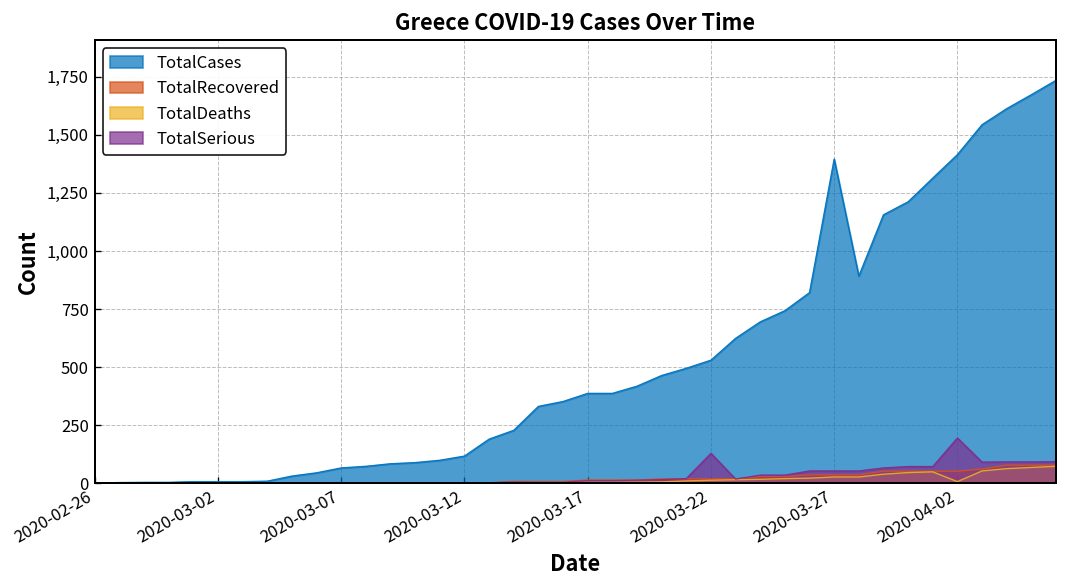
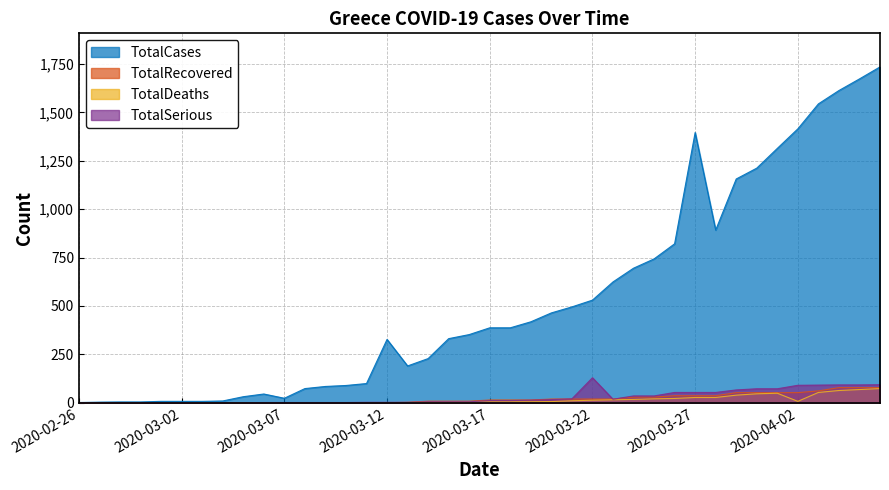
TotalCases, 2020-03-07: 70 -> 20
TotalCases, 2020-03-12: 120 -> 330
TotalSerious, 2020-04-02: 200 -> 90
